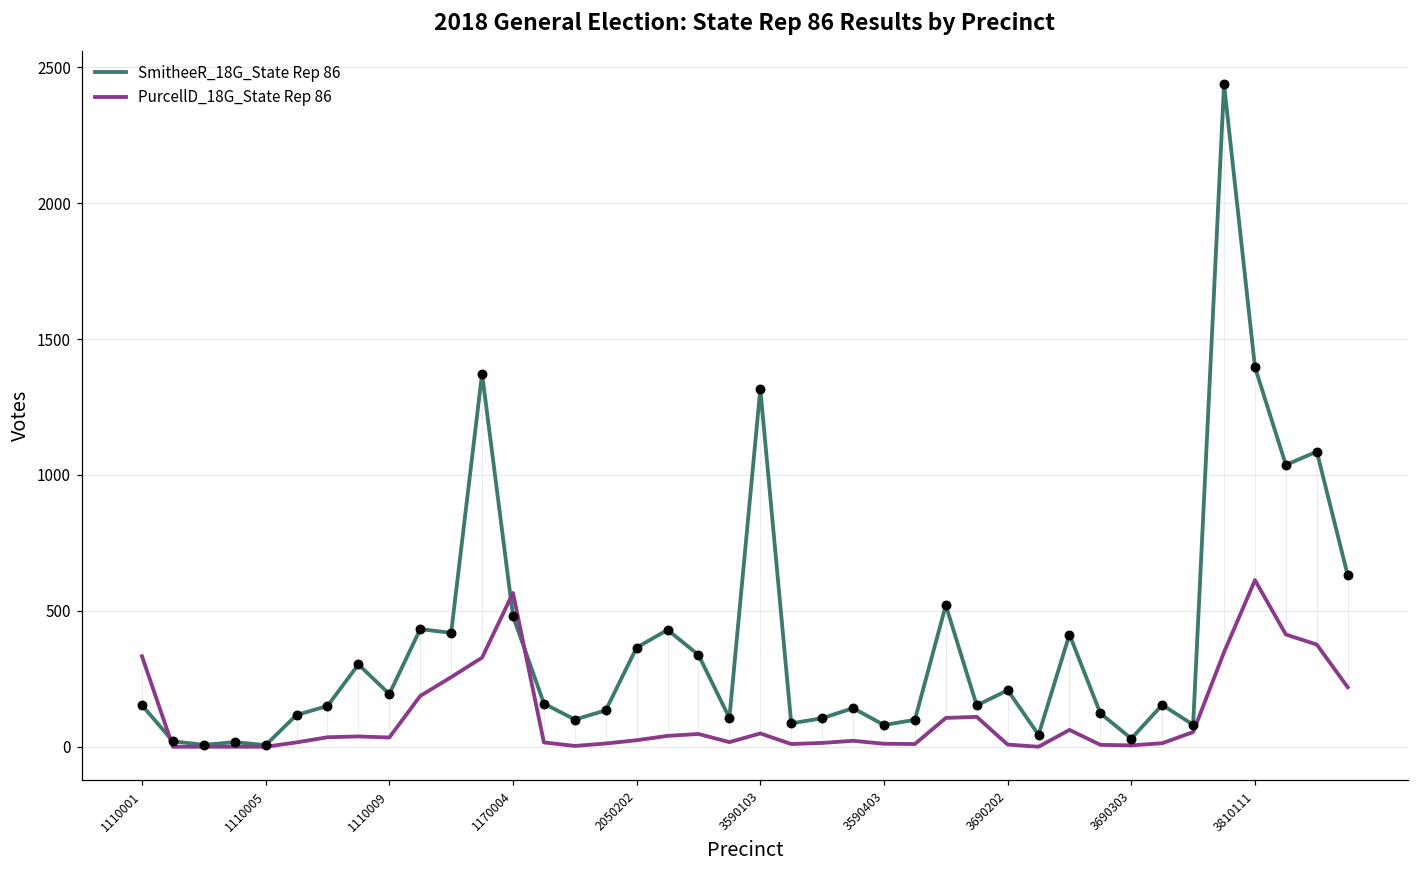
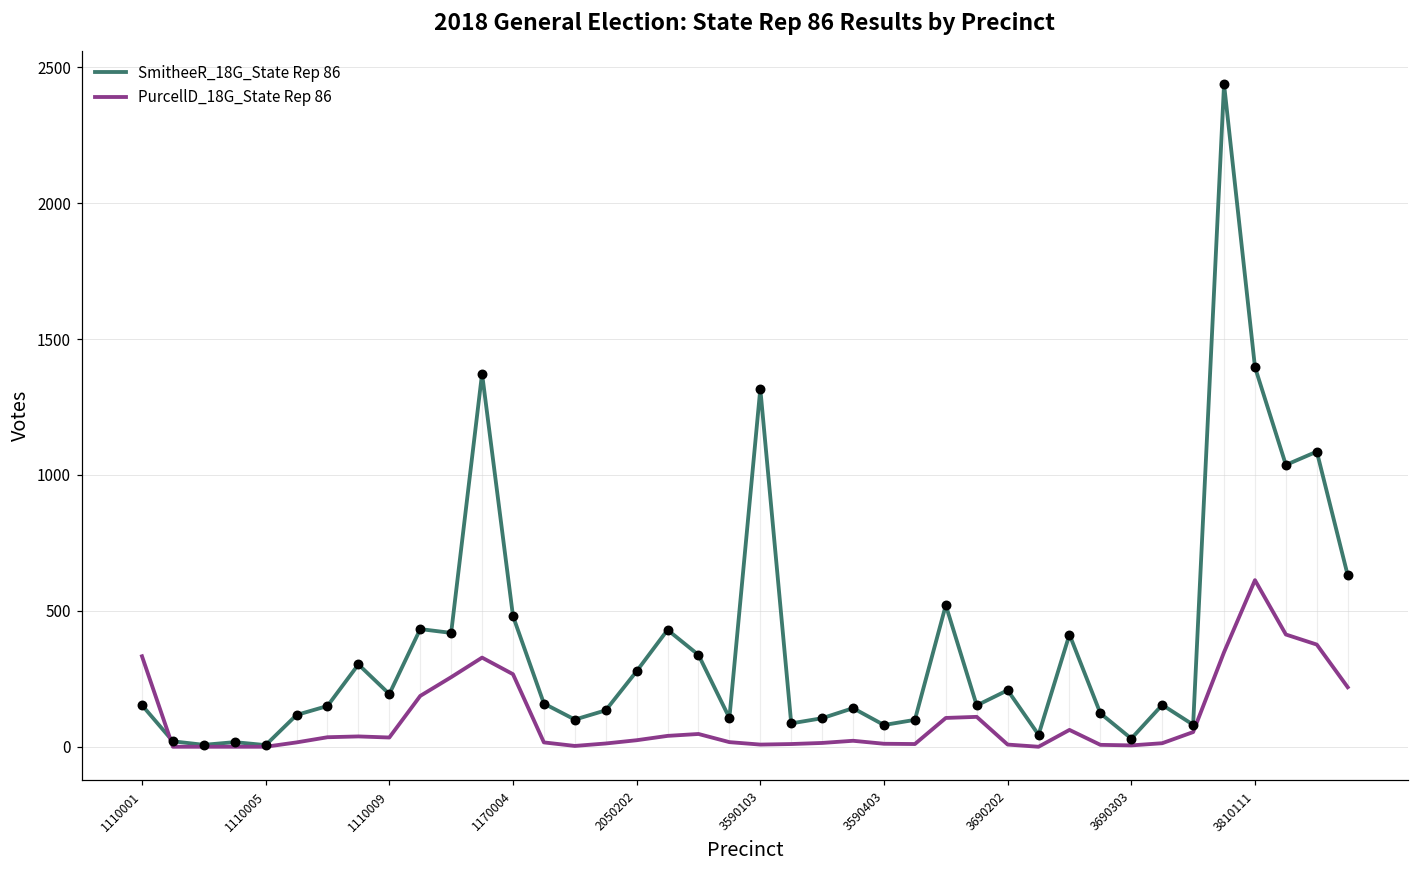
PurcellD_18G_State Rep 86, 1170004: 570 -> 270
SmitheeR_18G_State Rep 86, 2050202: 370 -> 280
PurcellD_18G_State Rep 86, 3590103: 50 -> 10
